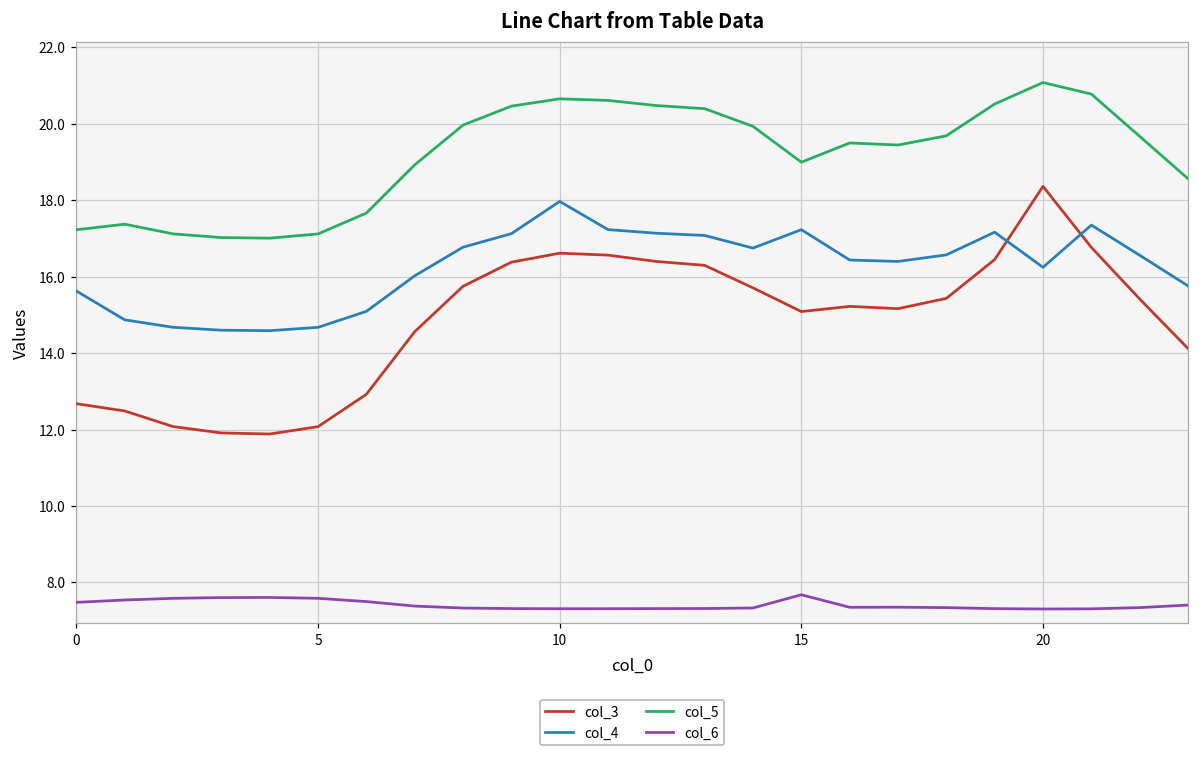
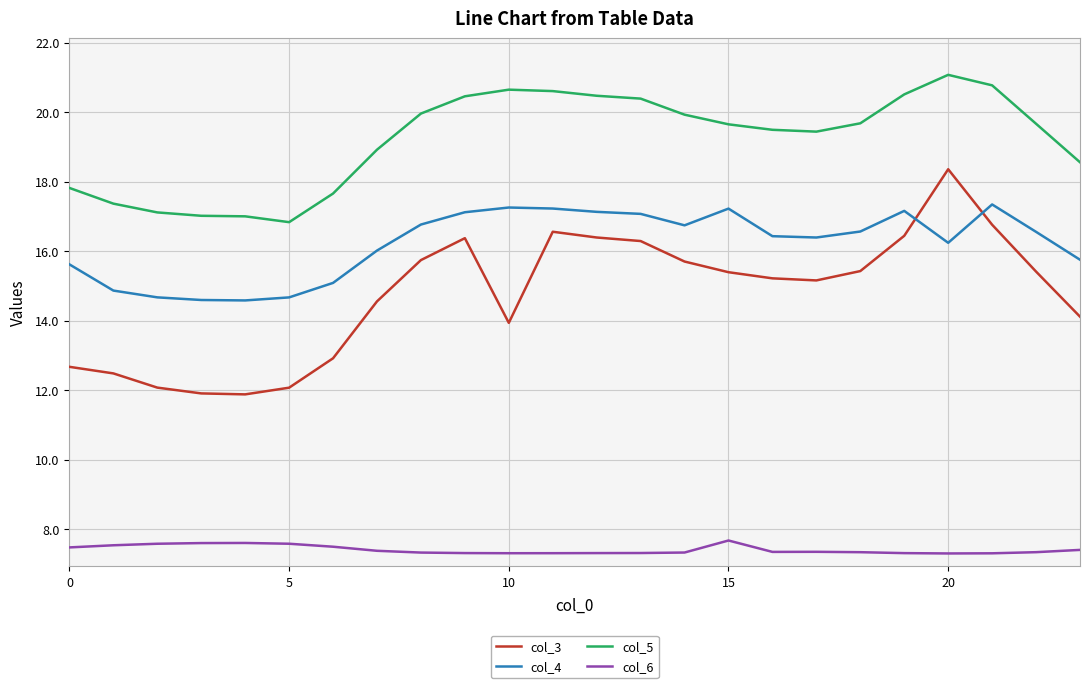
col_5, 0: 17.2 -> 17.8
col_5, 5: 17.1 -> 16.8
col_3, 10: 16.6 -> 13.9
col_4, 10: 18.0 -> 17.3
col_3, 15: 15.1 -> 15.4
col_5, 15: 19.0 -> 19.7
